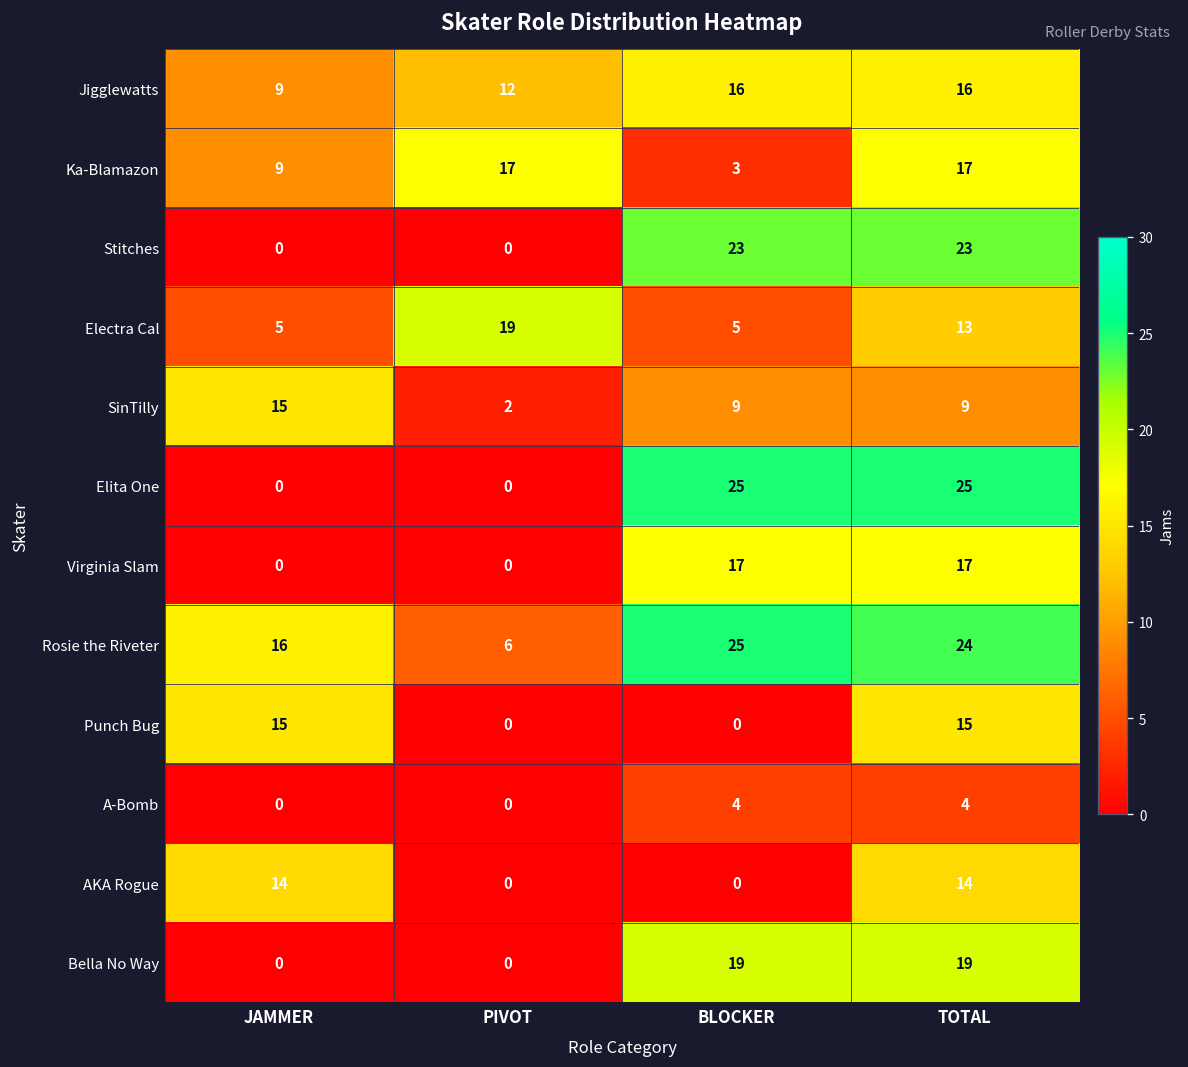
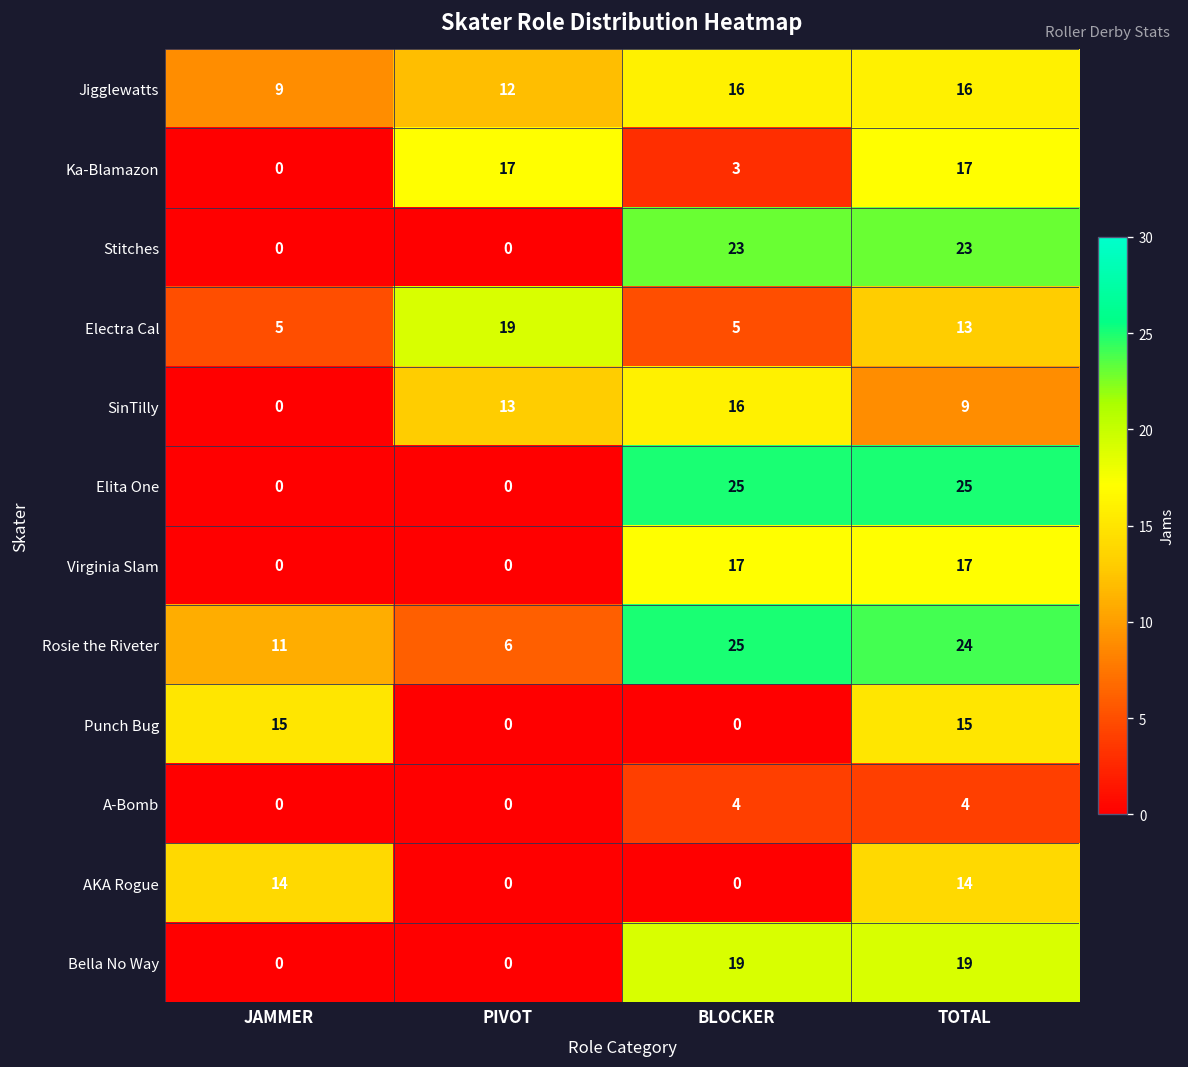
Ka-Blamazon, JAMMER: 9 -> 0
SinTilly, JAMMER: 15 -> 0
SinTilly, PIVOT: 2 -> 13
SinTilly, BLOCKER: 9 -> 16
Rosie the Riveter, JAMMER: 16 -> 11
